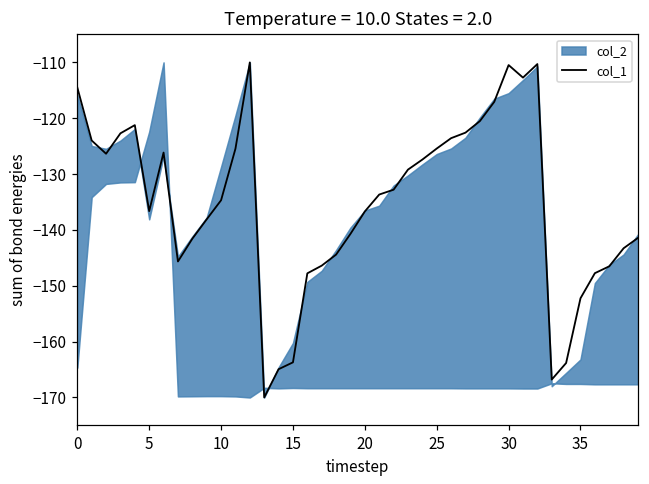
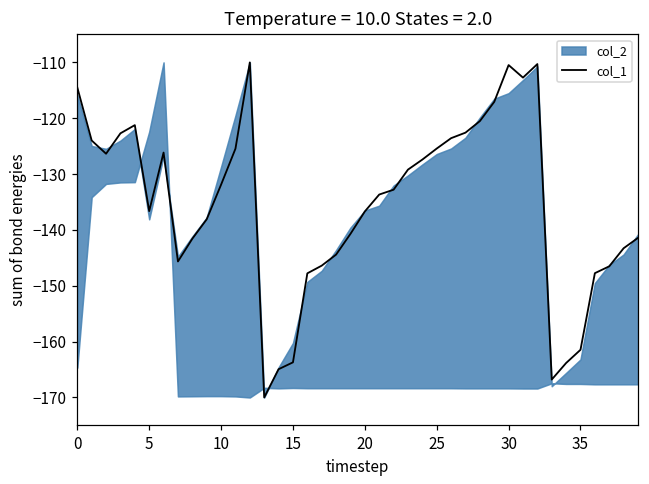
col_1, 10: -135 -> -132
col_1, 35: -152 -> -161
